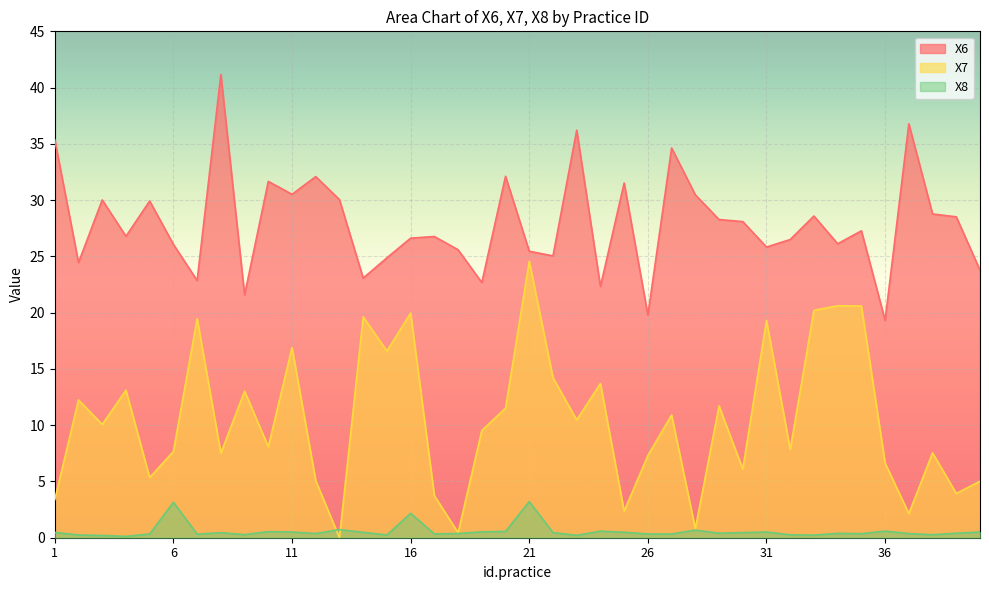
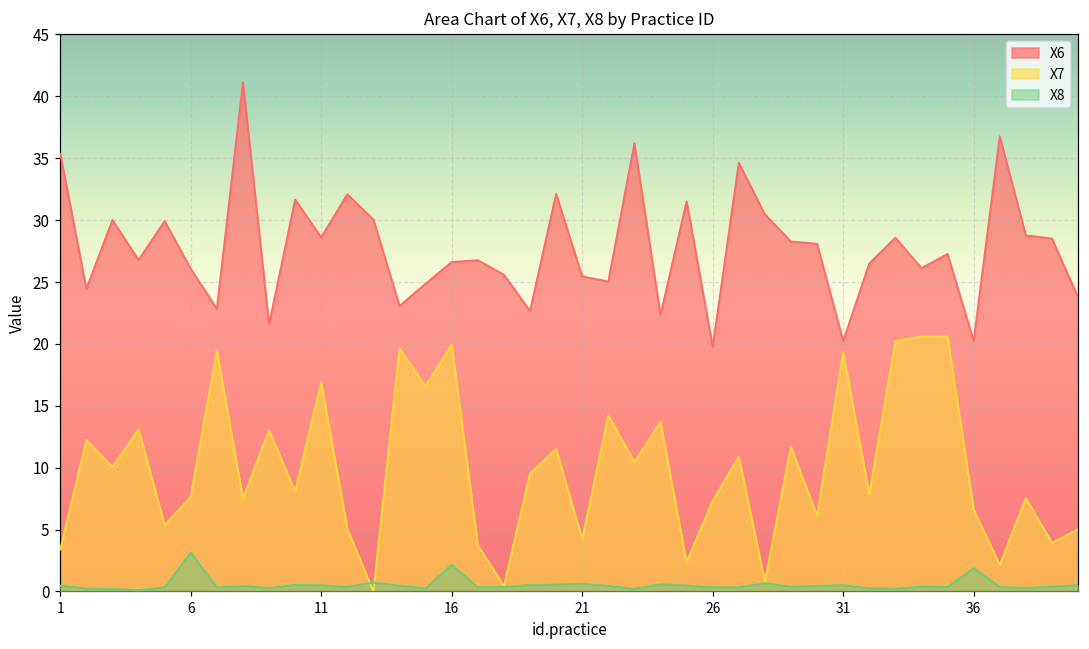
X6, 11: 30.5 -> 28.6
X7, 21: 24.6 -> 4.2
X8, 21: 3.2 -> 0.6
X6, 31: 25.8 -> 20.2
X6, 36: 19.3 -> 20.2
X8, 36: 0.6 -> 1.9
